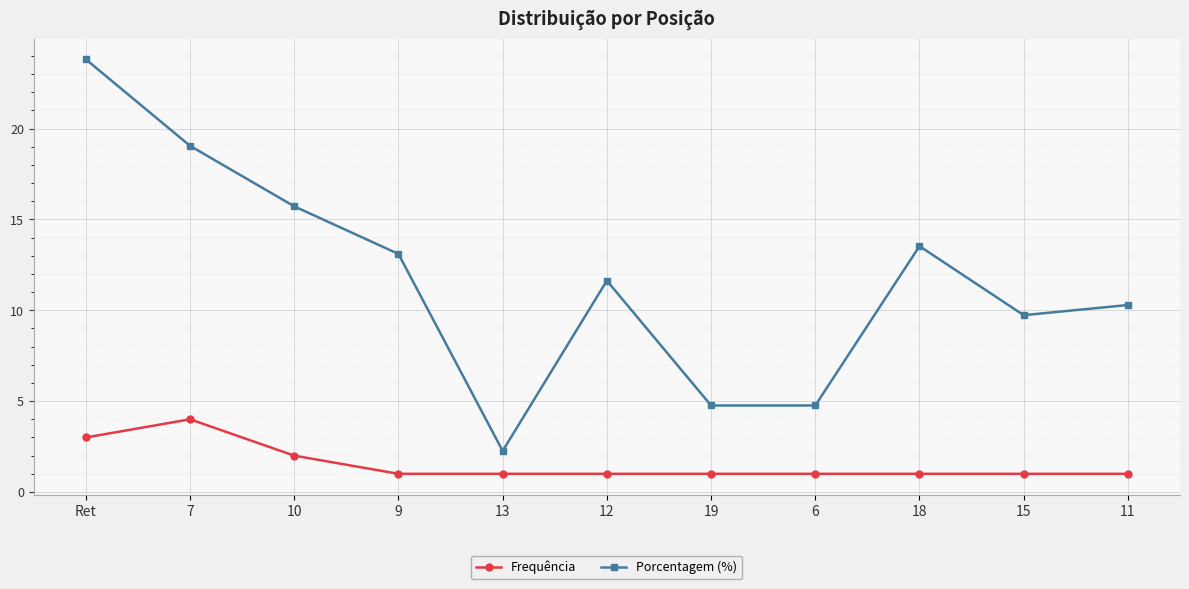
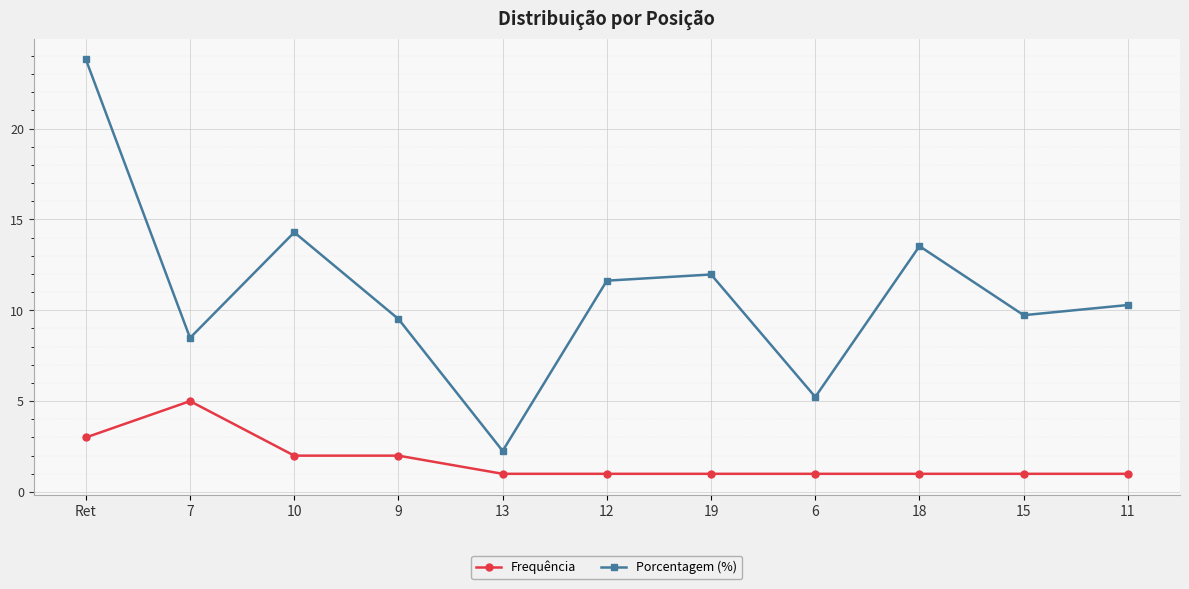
Frequência, 7: 4 -> 5
Porcentagem (%), 7: 19.1 -> 8.5
Porcentagem (%), 10: 15.7 -> 14.3
Frequência, 9: 1 -> 2
Porcentagem (%), 9: 13.1 -> 9.5
Porcentagem (%), 19: 4.8 -> 12.0
Porcentagem (%), 6: 4.8 -> 5.2
